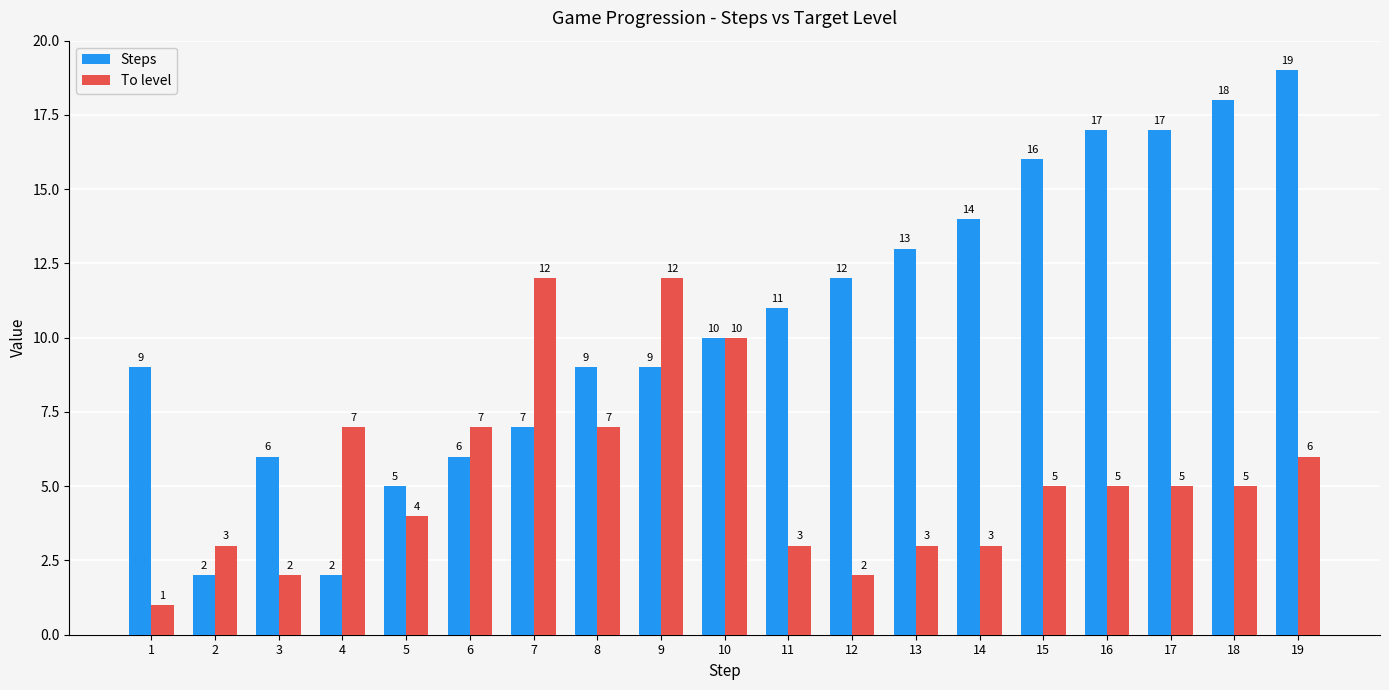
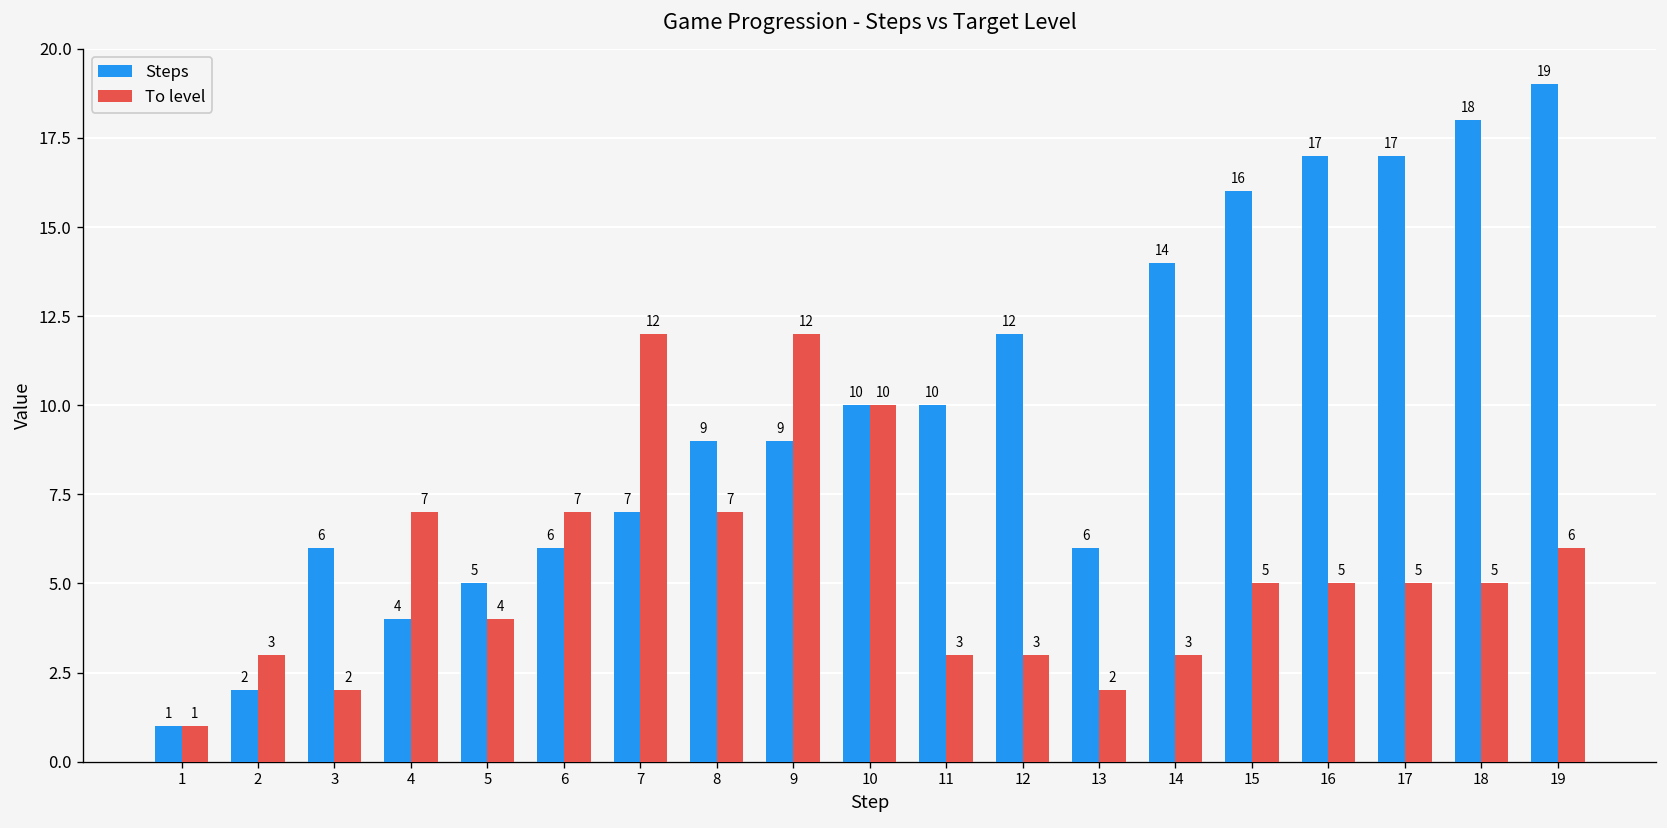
Steps, 1: 9 -> 1
Steps, 4: 2 -> 4
Steps, 11: 11 -> 10
To level, 12: 2 -> 3
Steps, 13: 13 -> 6
To level, 13: 3 -> 2
